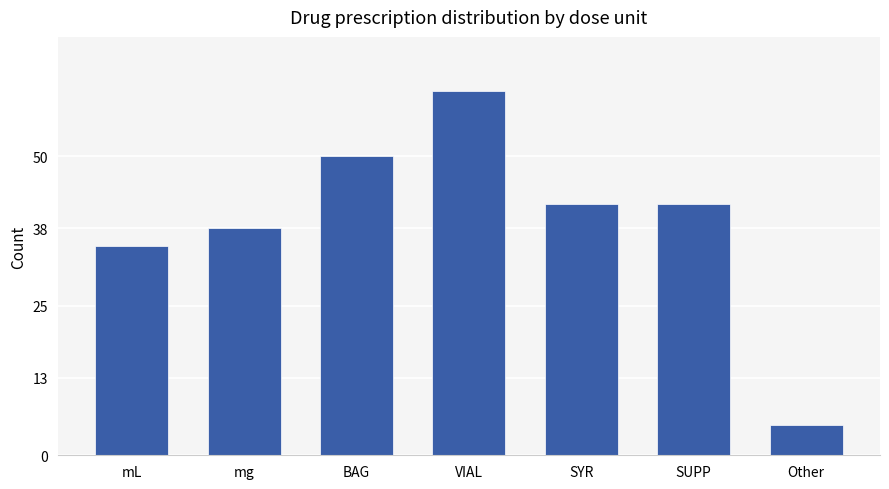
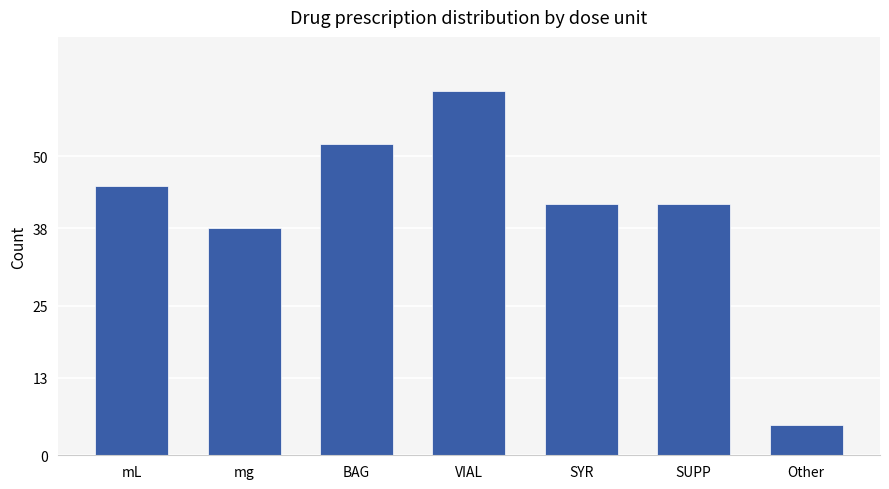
mL: 35 -> 45
BAG: 50 -> 52
